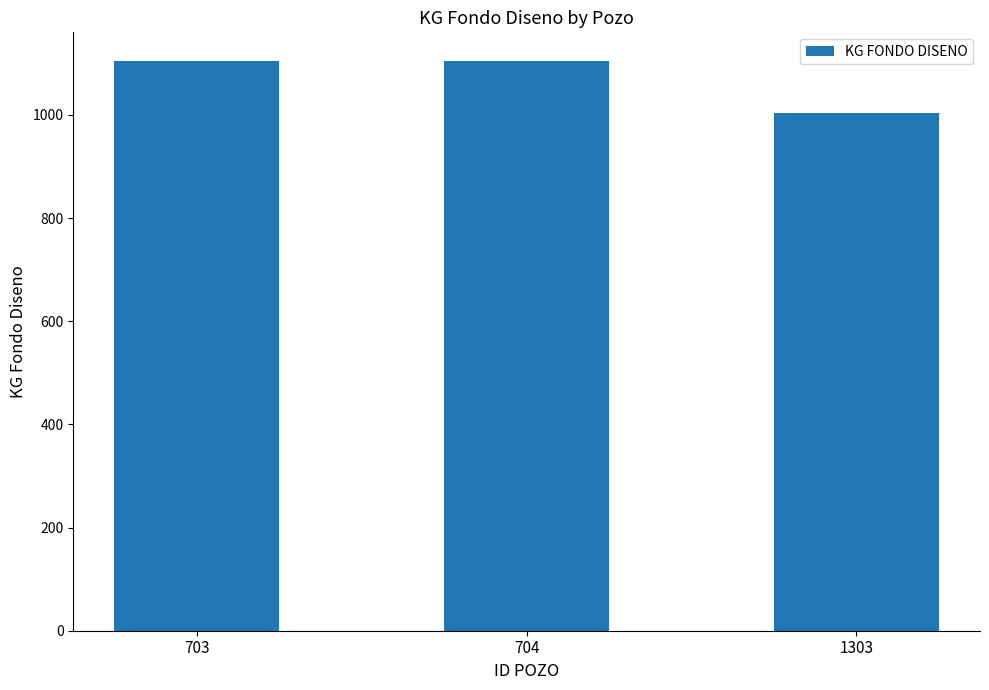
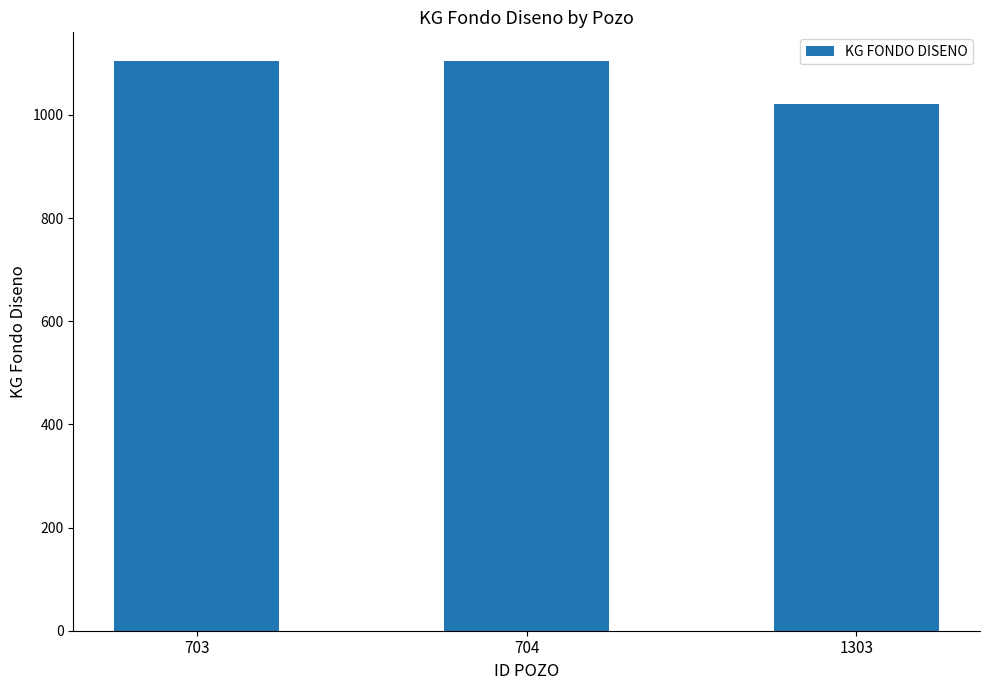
1303: 1000 -> 1020
